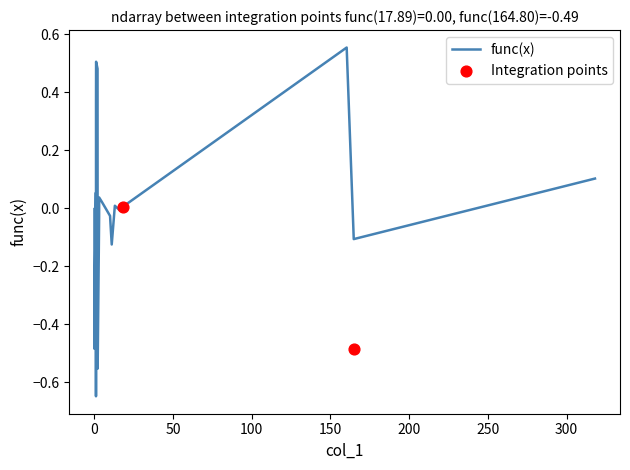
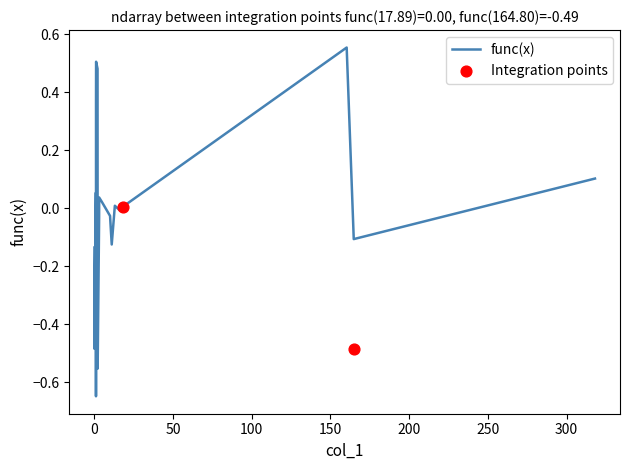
func(x), 0: 0.00 -> -0.14
